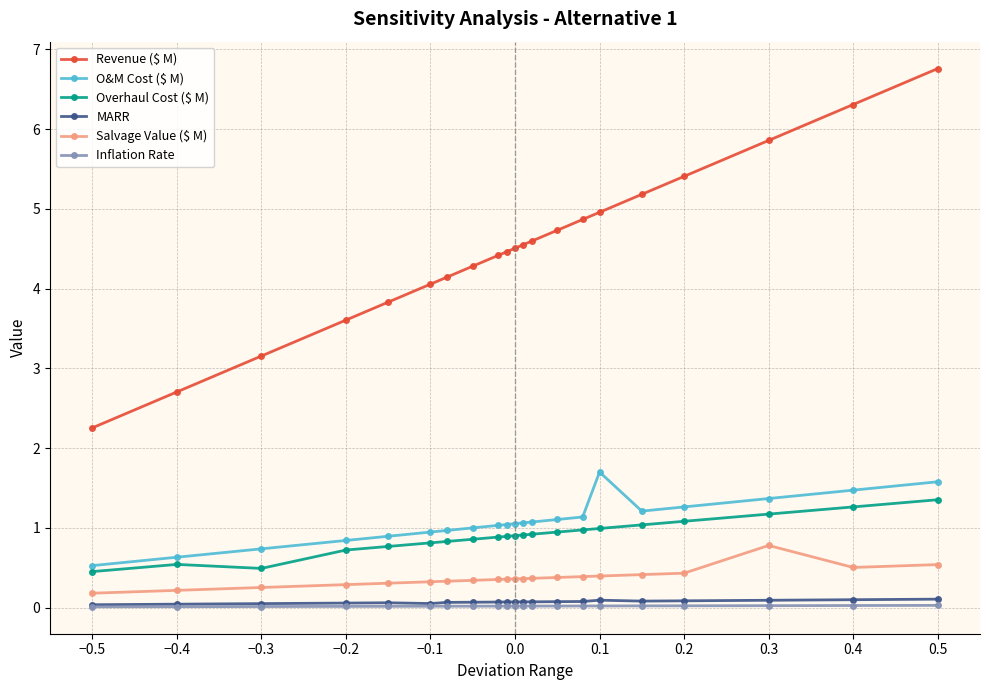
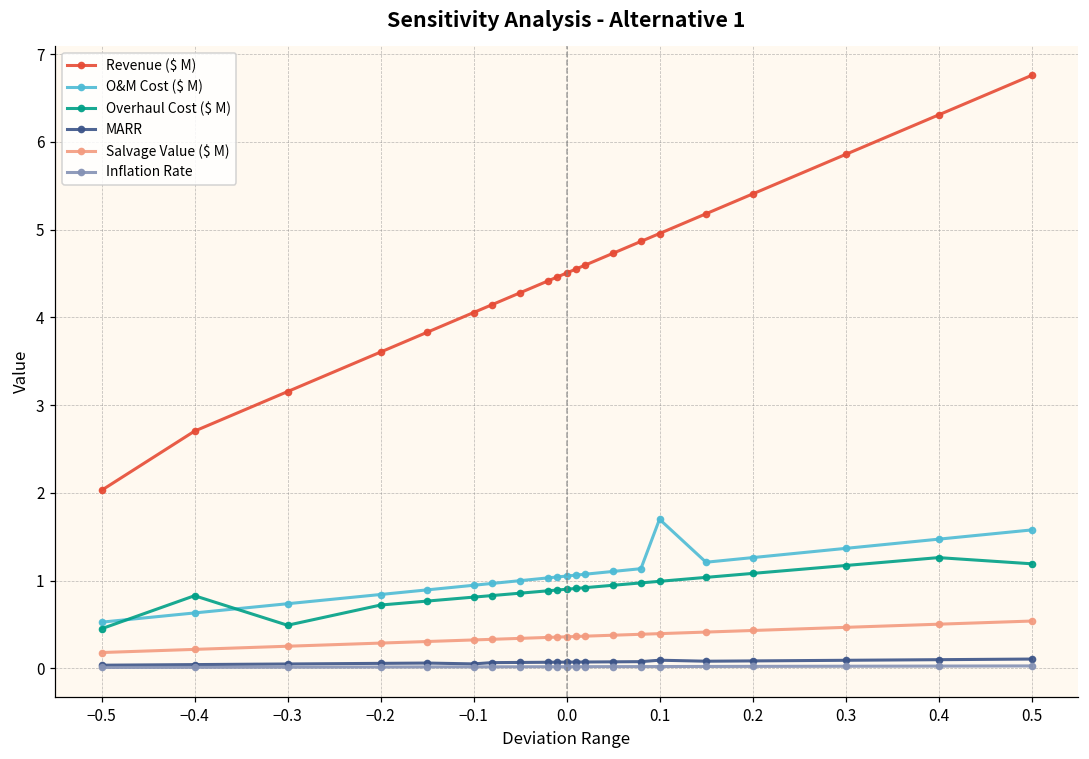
Revenue ($ M), −0.5: 2.3 -> 2.0
Overhaul Cost ($ M), −0.4: 0.5 -> 0.8
Salvage Value ($ M), 0.3: 0.8 -> 0.5
Overhaul Cost ($ M), 0.5: 1.4 -> 1.2
